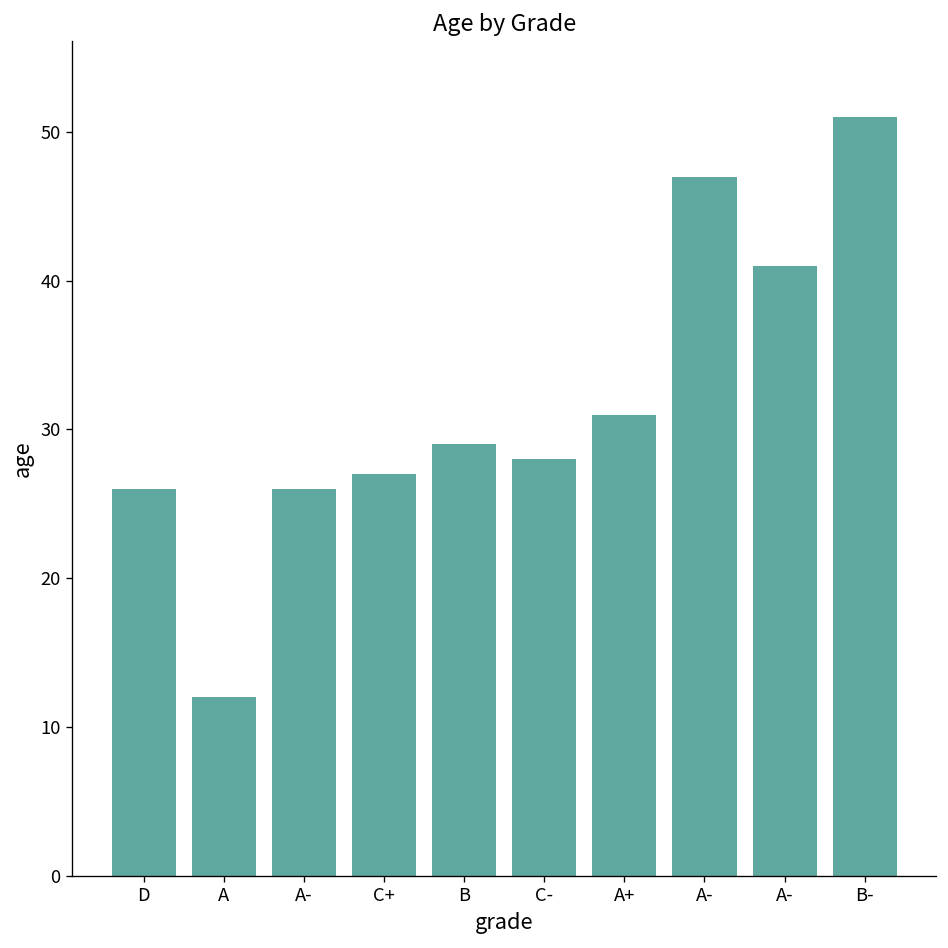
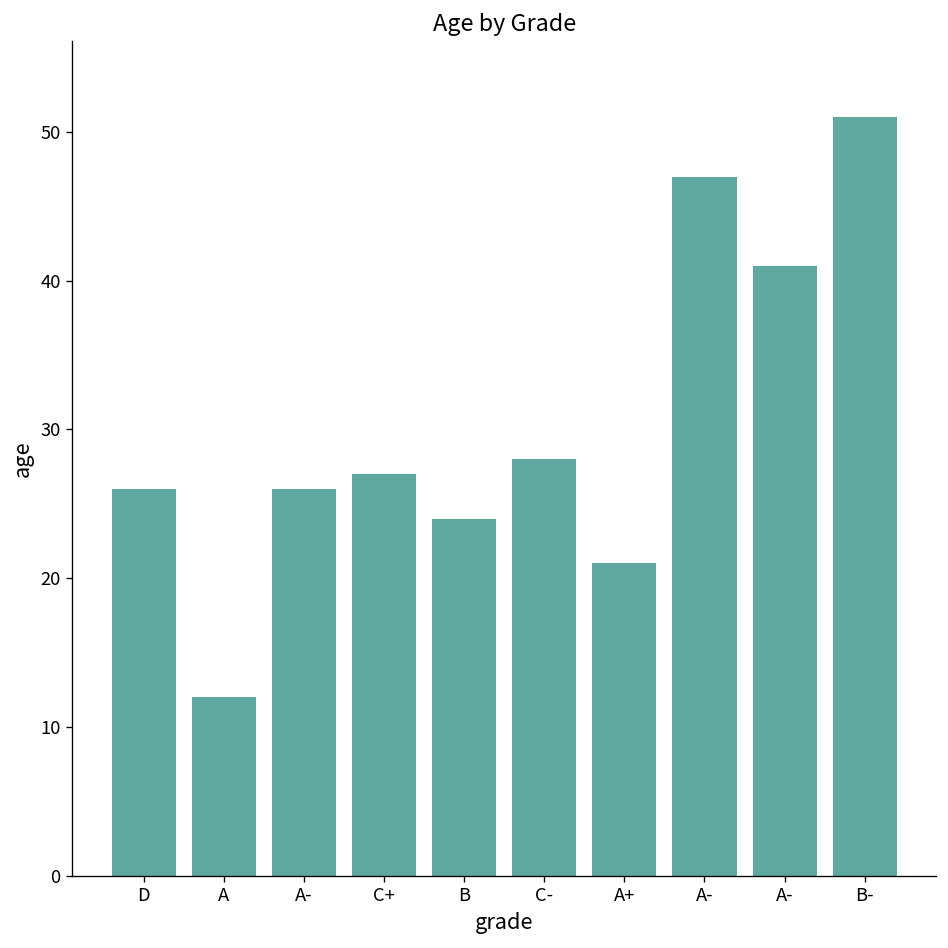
B: 29 -> 24
A+: 31 -> 21
